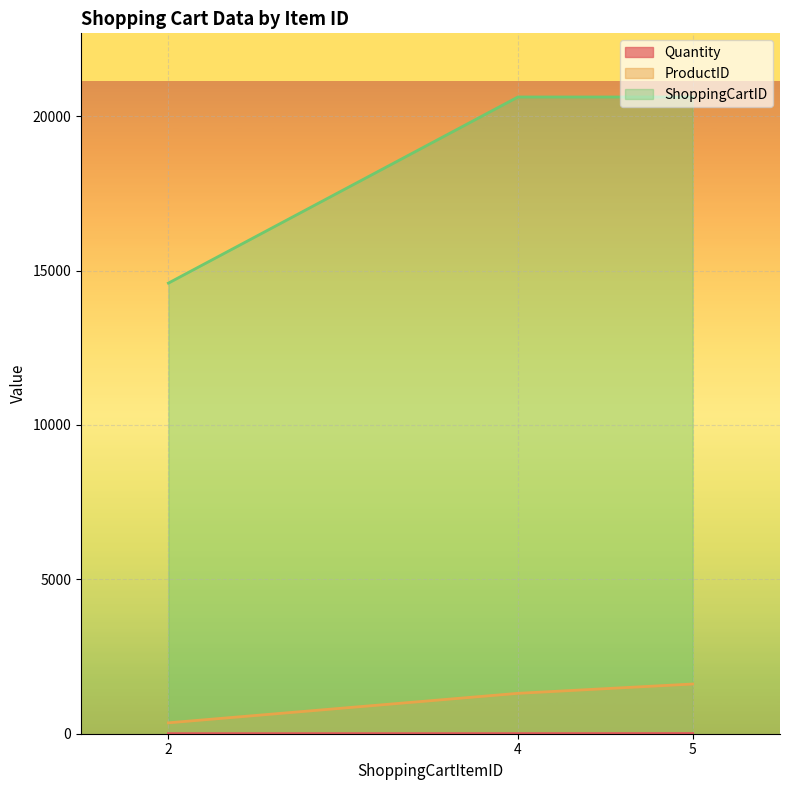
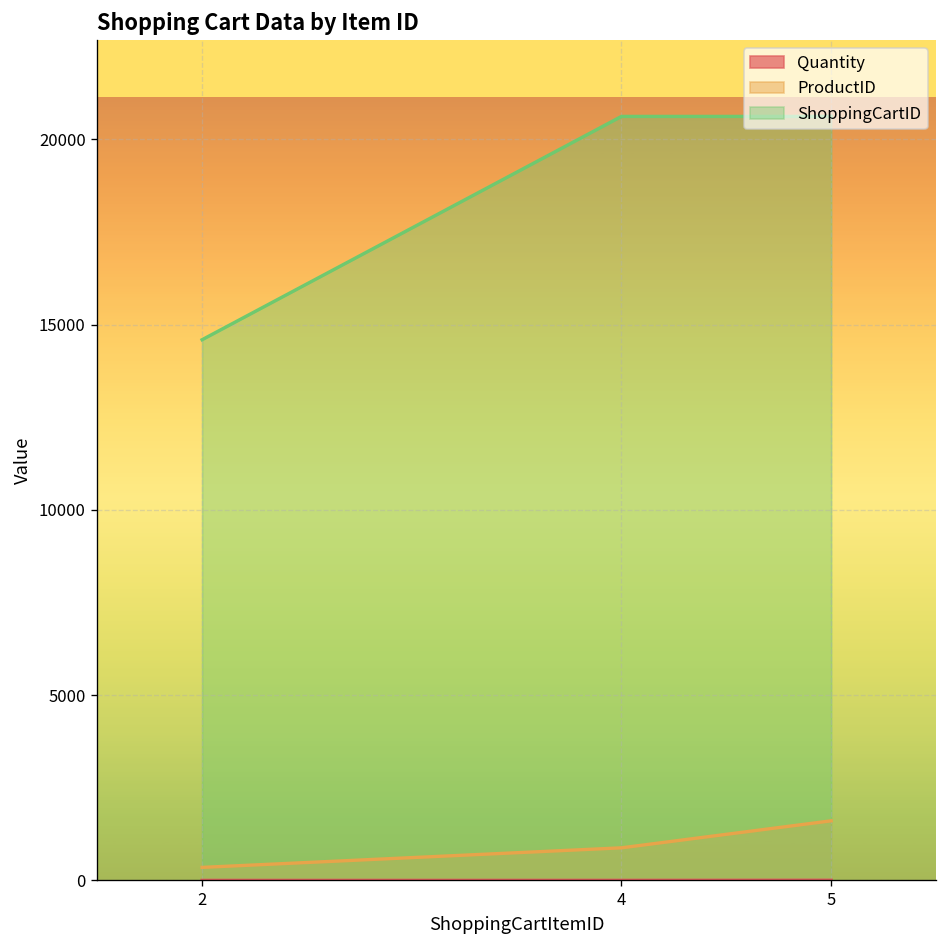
ProductID, 4: 1300 -> 900
